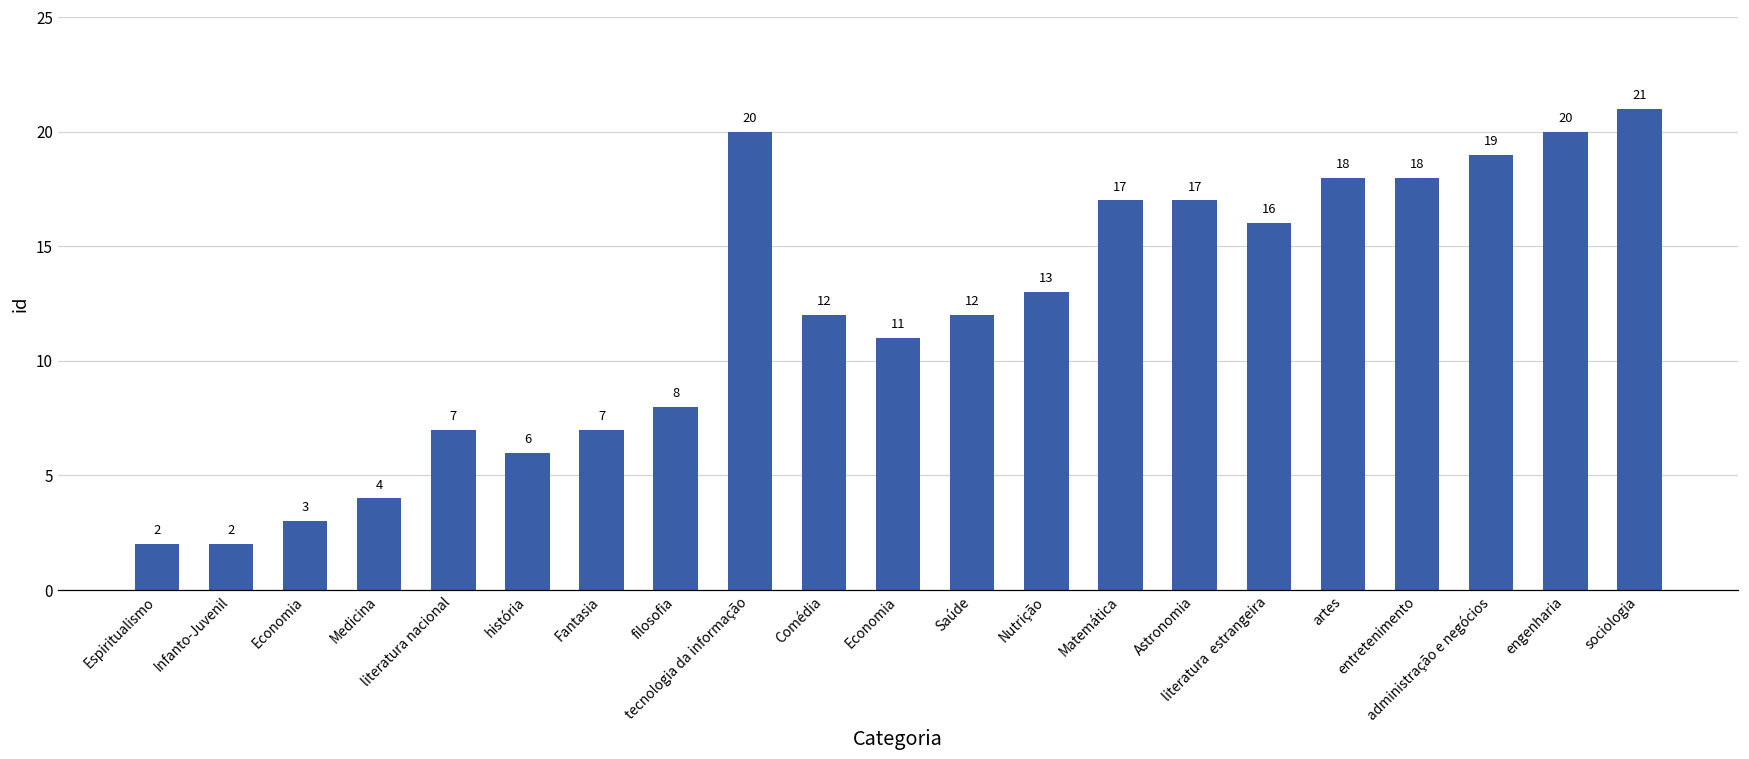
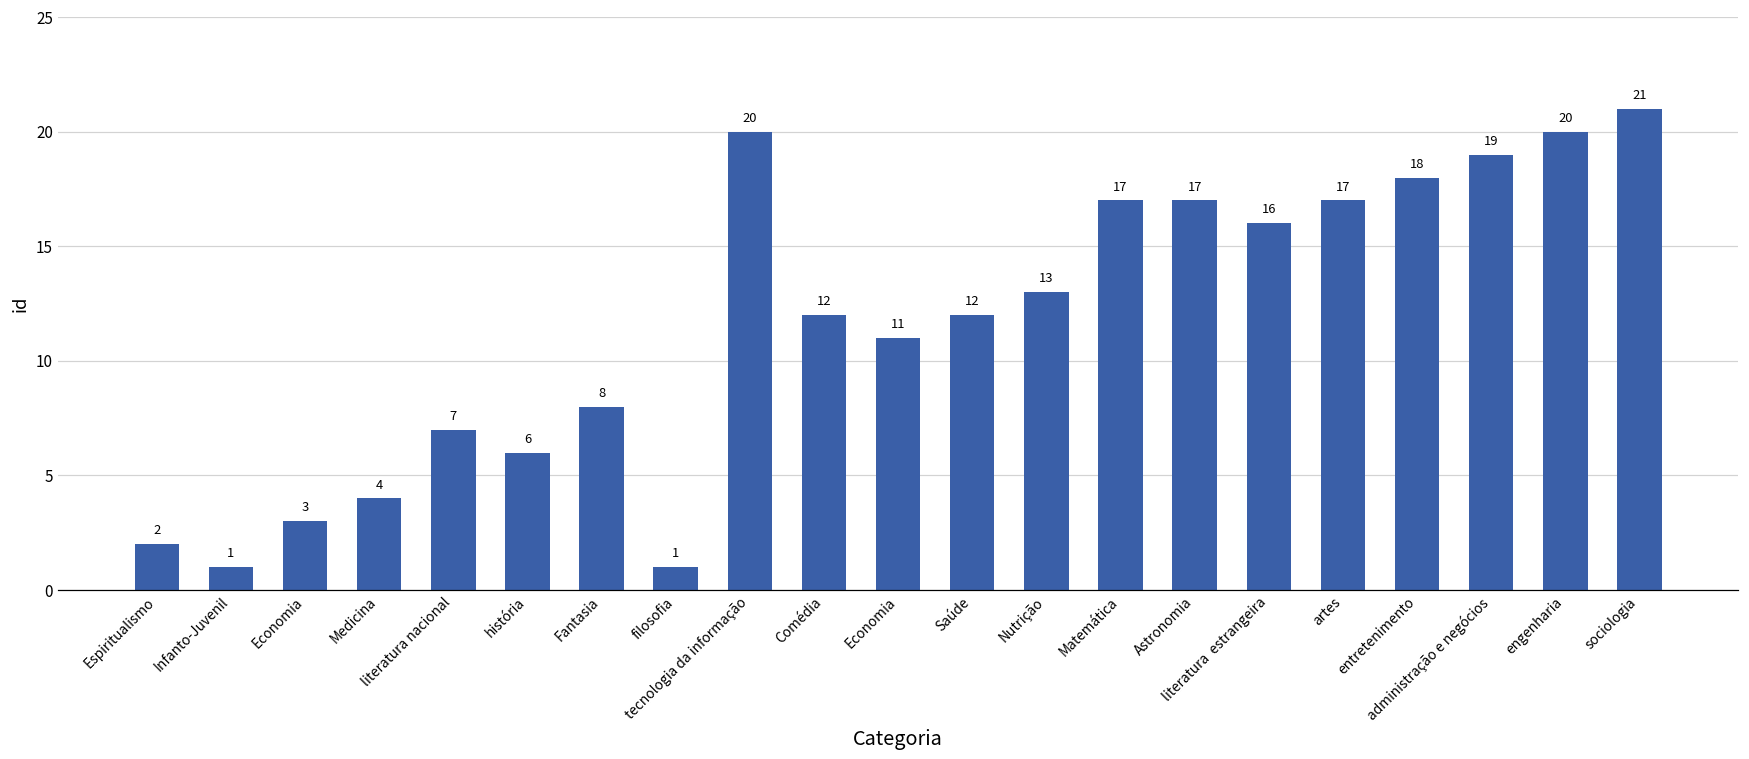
Infanto-Juvenil: 2 -> 1
Fantasia: 7 -> 8
filosofia: 8 -> 1
artes: 18 -> 17
